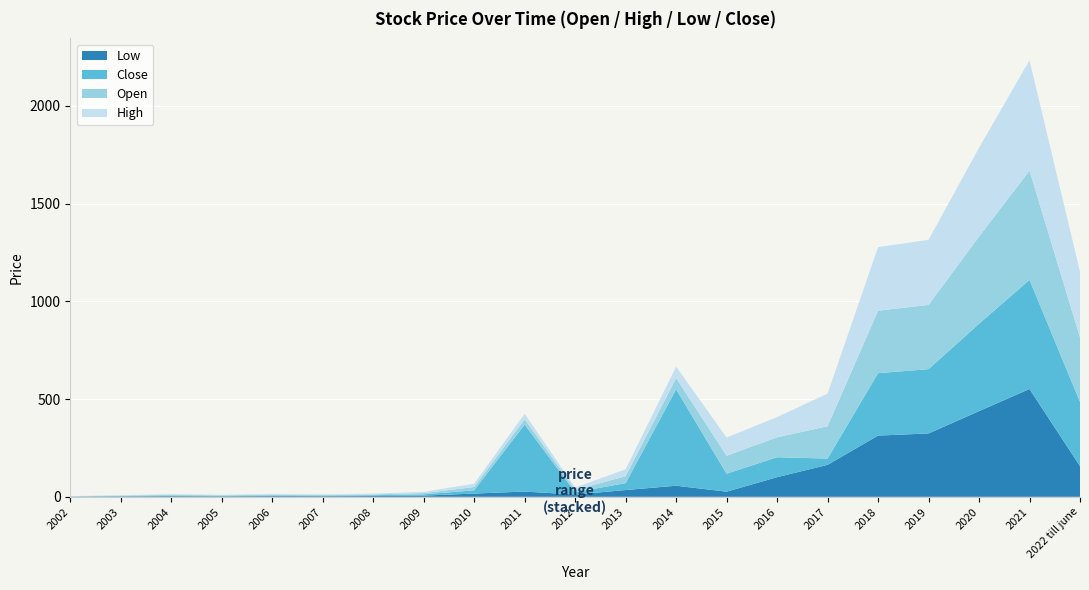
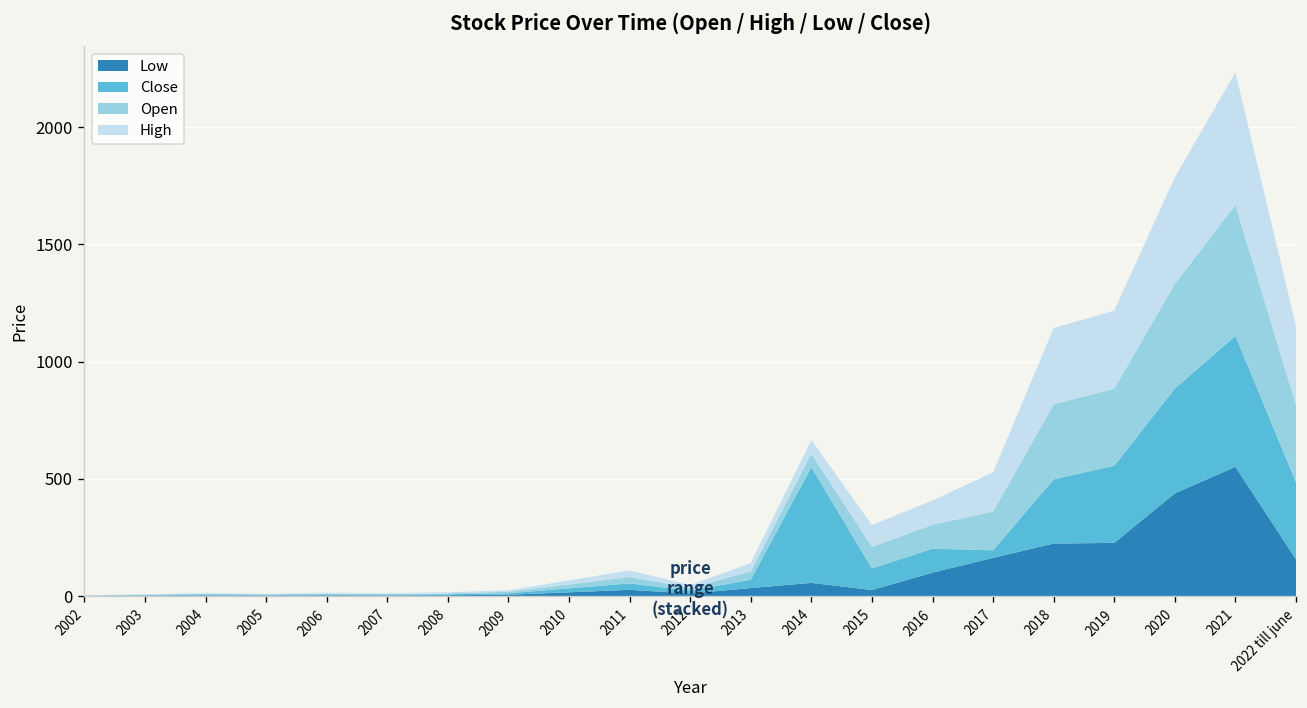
Close, 2011: 340 -> 30
Low, 2018: 310 -> 220
Close, 2018: 320 -> 270
Low, 2019: 320 -> 230
